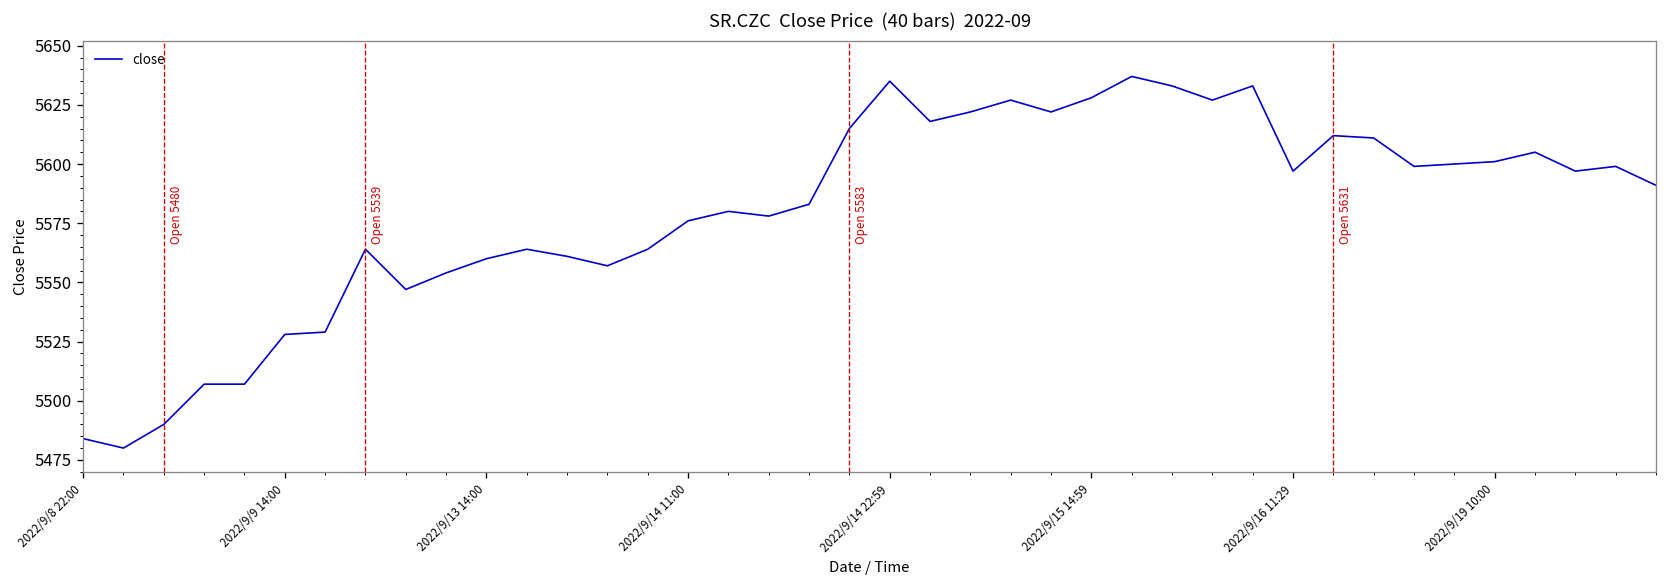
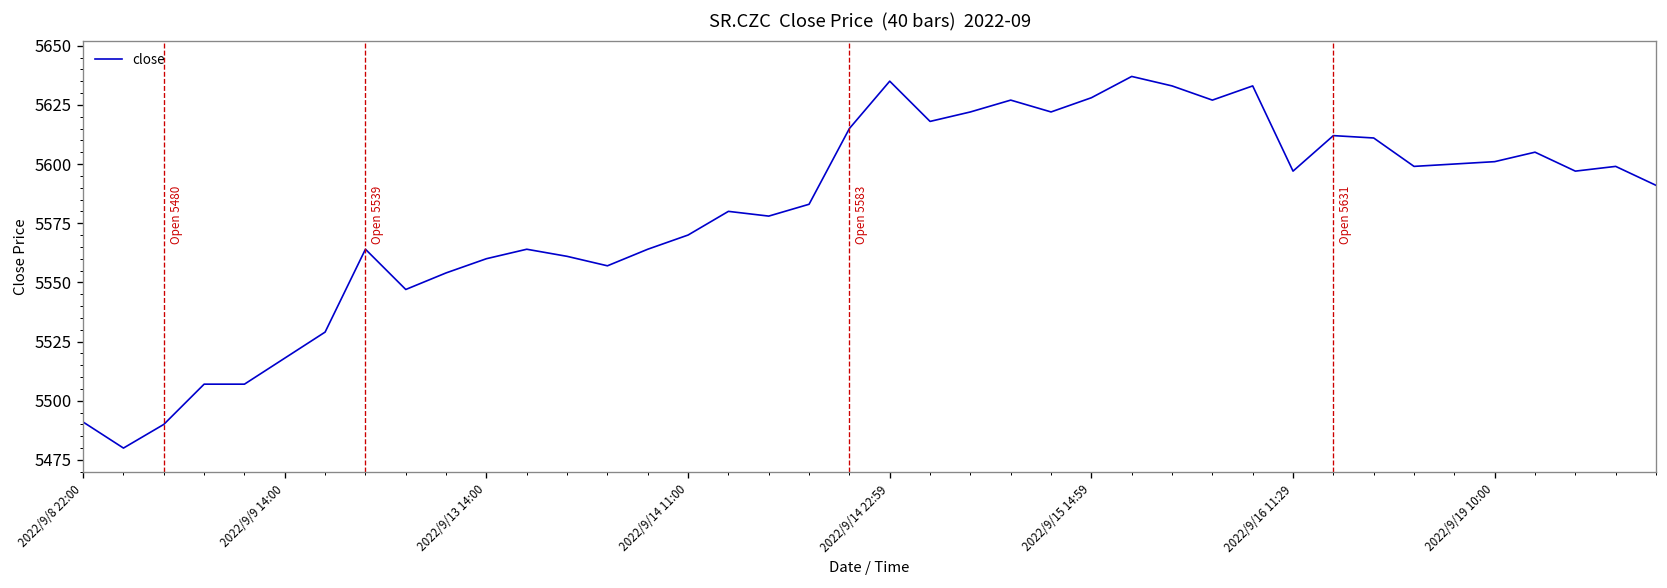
2022/9/8 22:00: 5484 -> 5491
2022/9/9 14:00: 5528 -> 5518
2022/9/14 11:00: 5576 -> 5570
